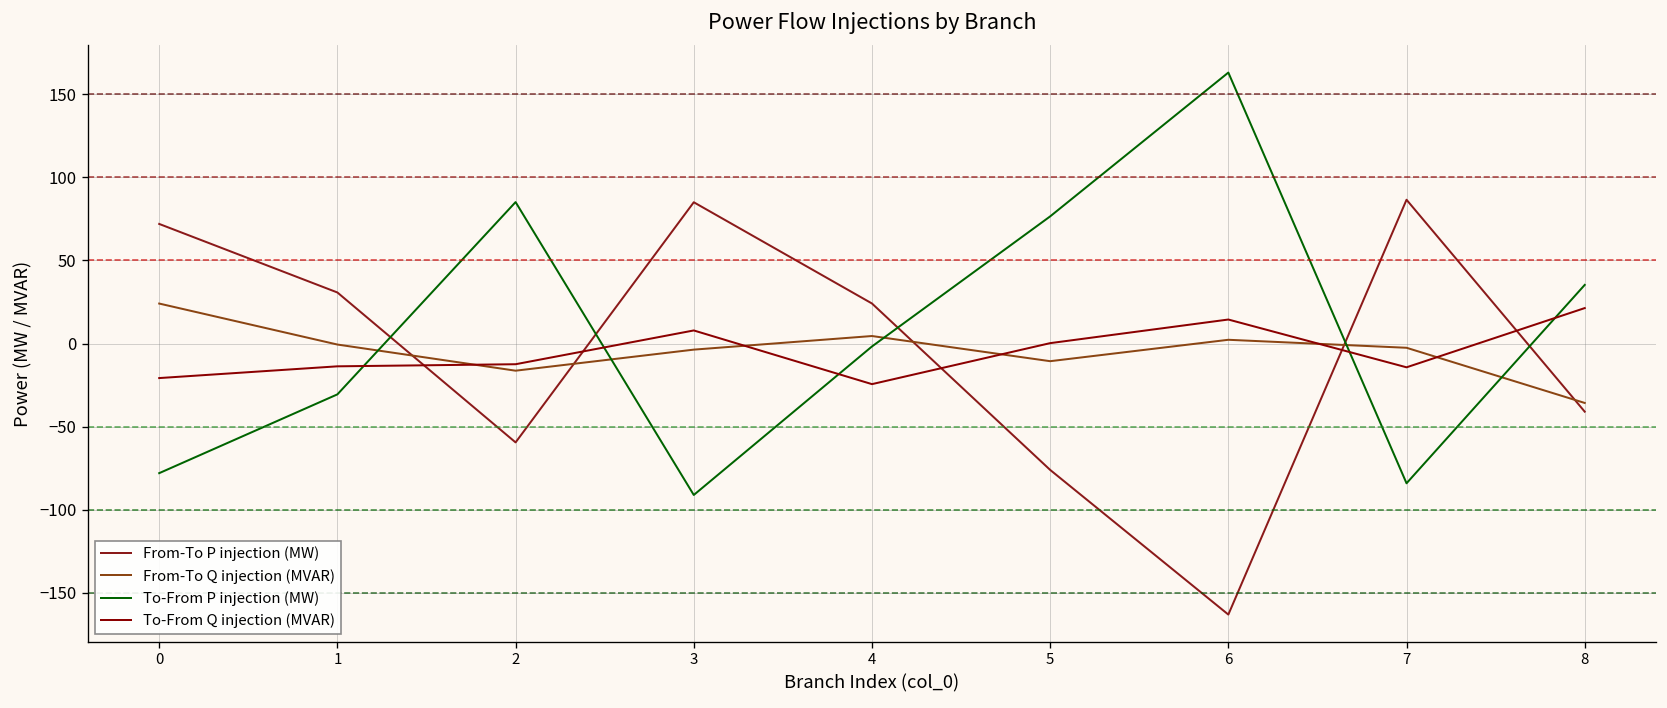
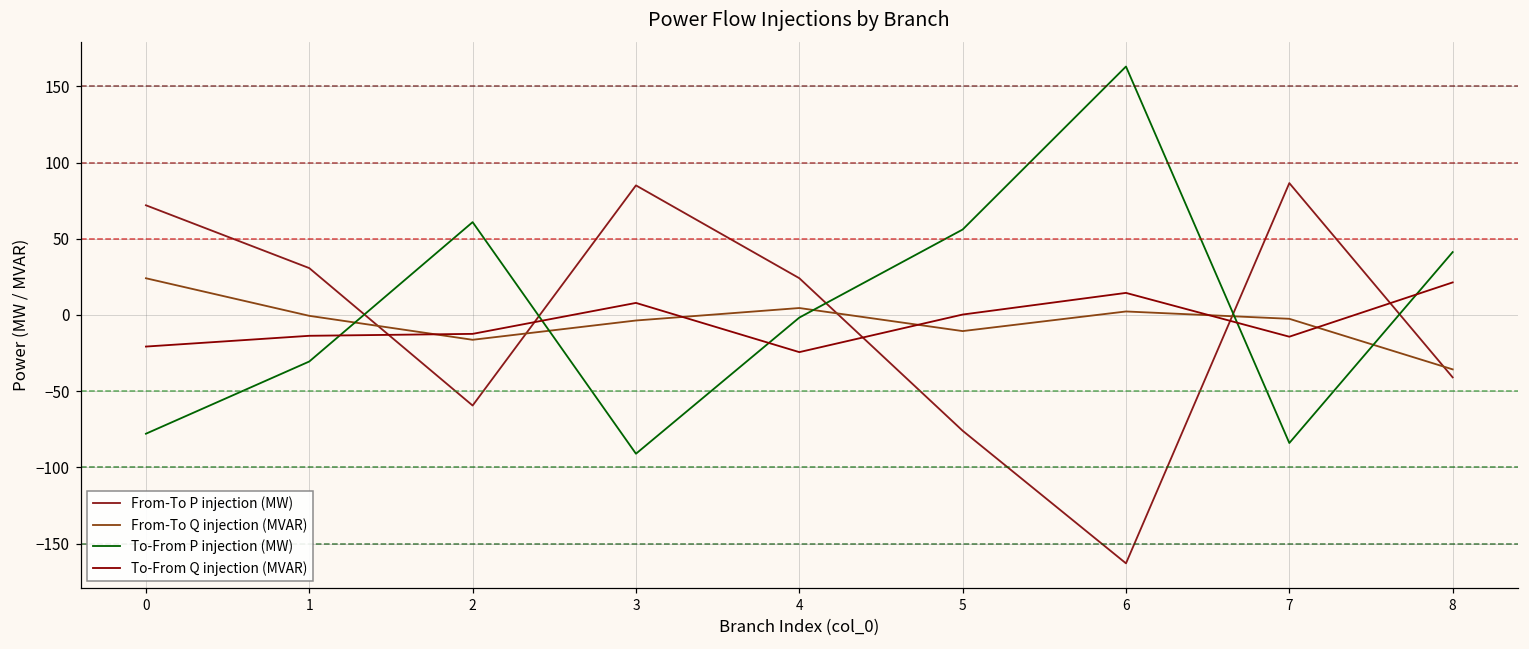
To-From P injection (MW), 2: 85 -> 61
To-From P injection (MW), 5: 76 -> 56
To-From P injection (MW), 8: 35 -> 41
